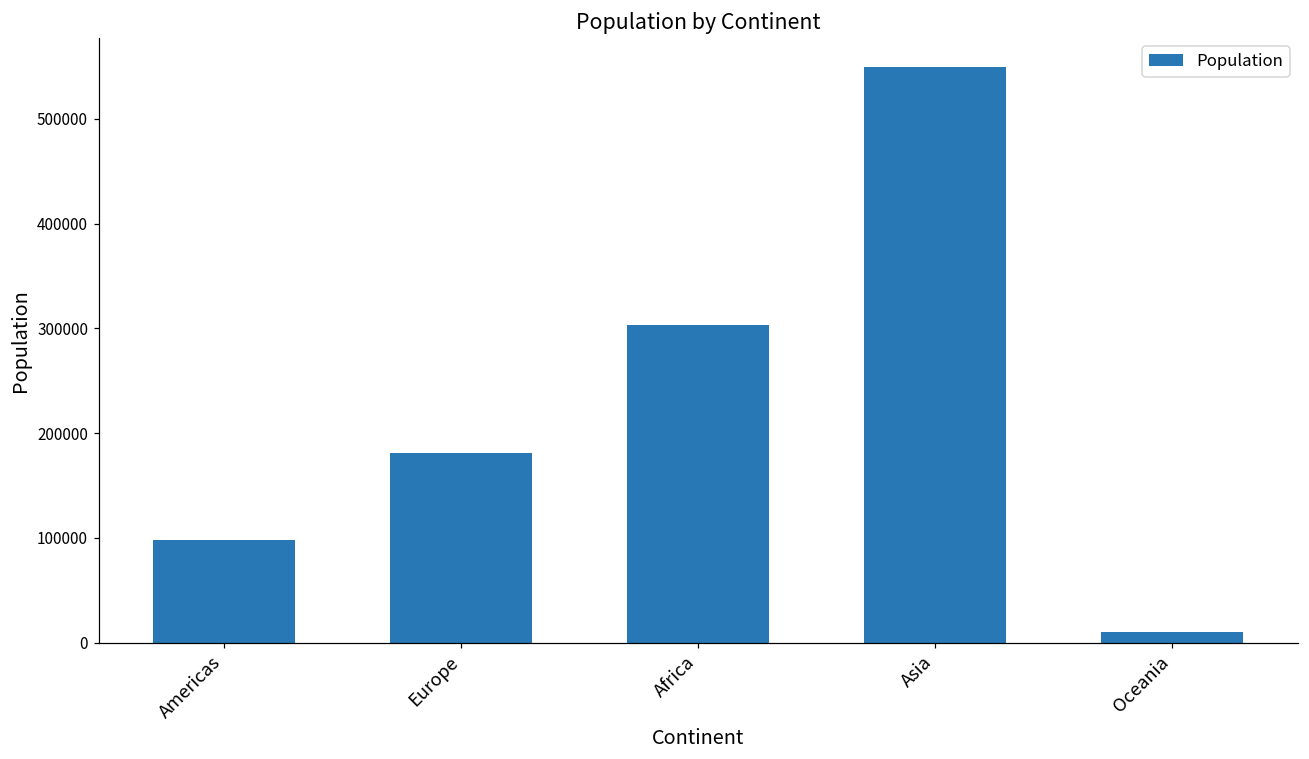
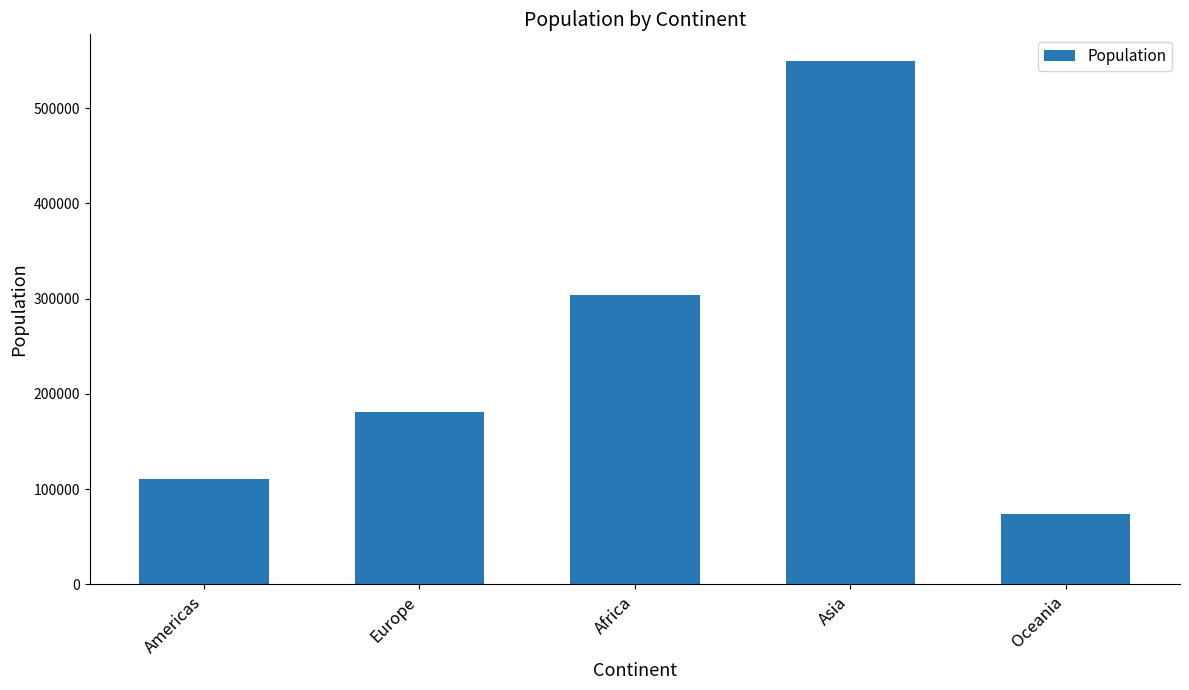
Americas: 100000 -> 110000
Oceania: 10000 -> 70000
